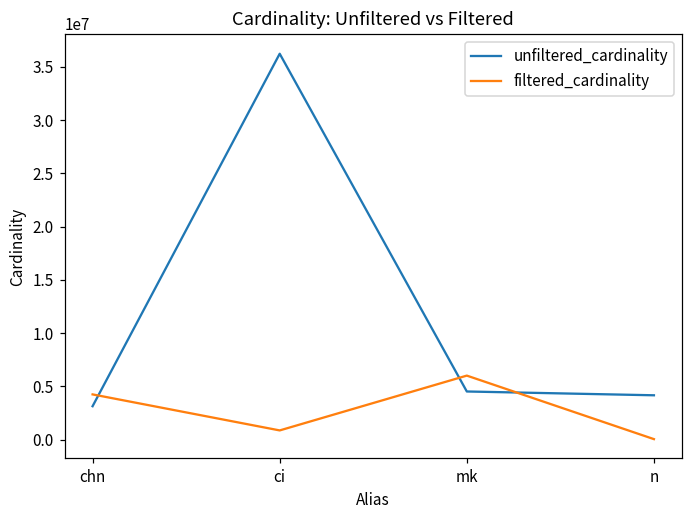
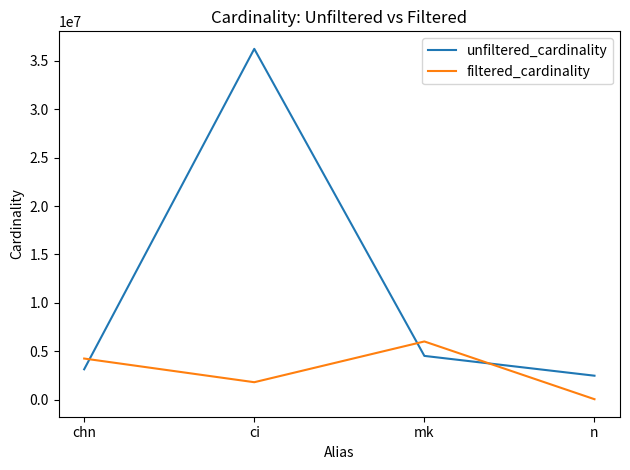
filtered_cardinality, ci: 1000000 -> 2000000
unfiltered_cardinality, n: 4000000 -> 2000000
